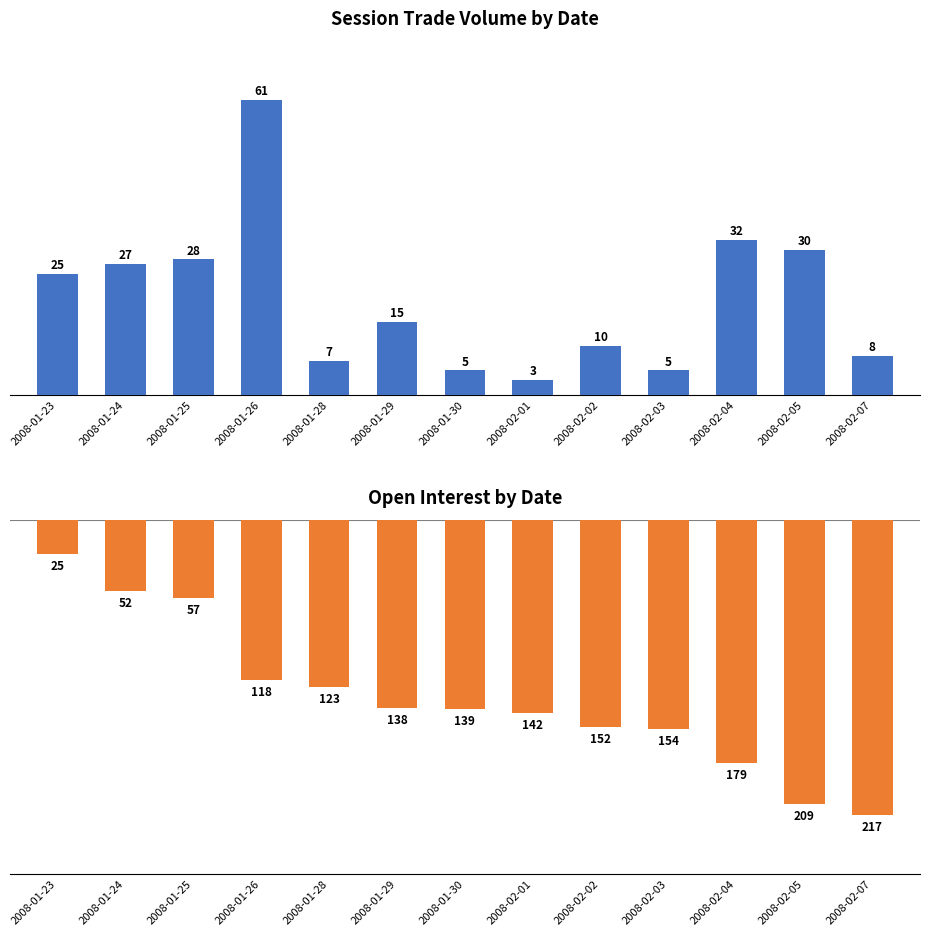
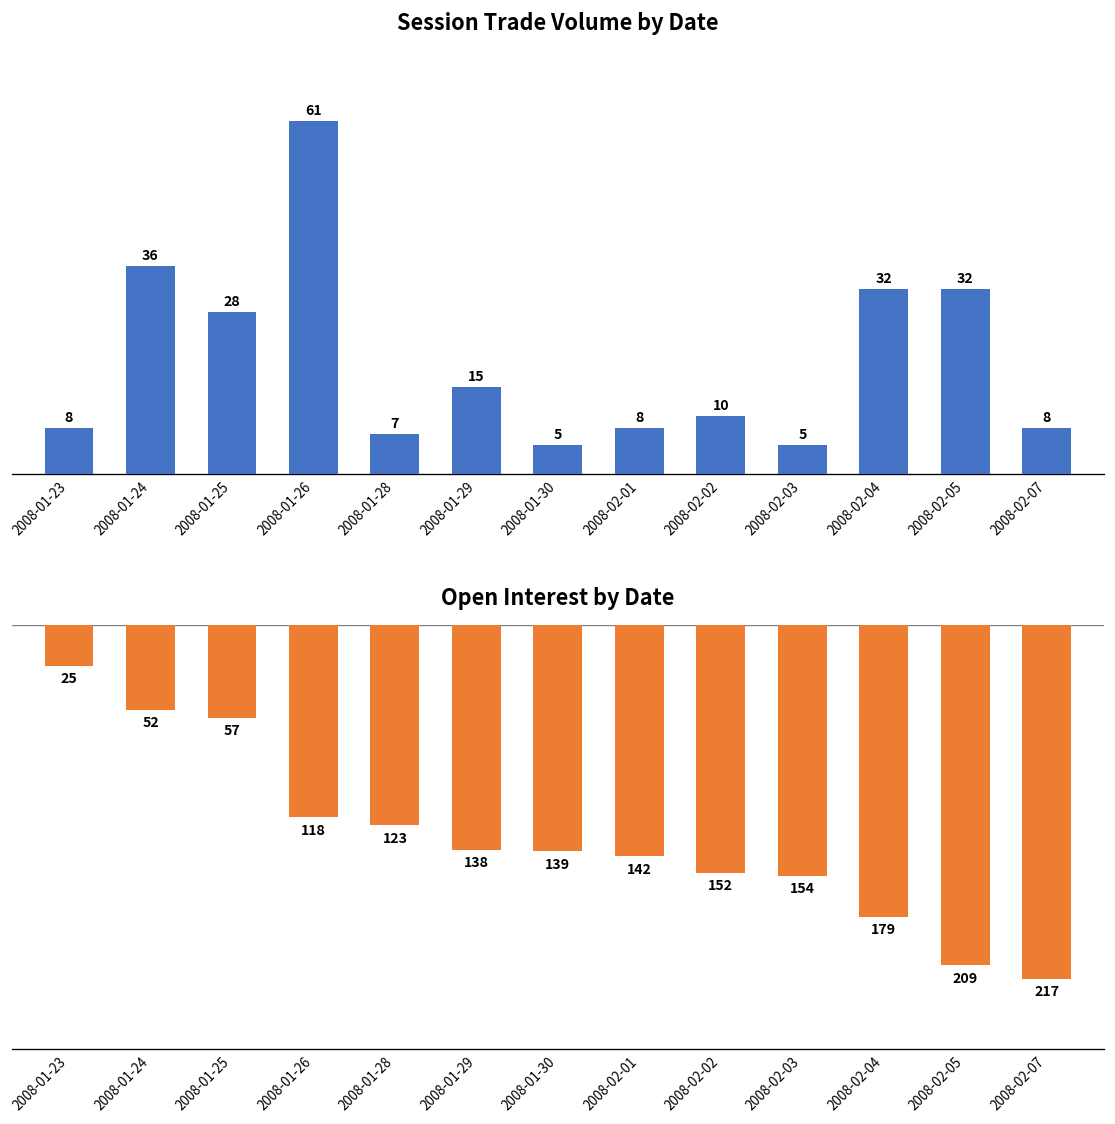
Session Trade Volume by Date, 2008-01-23: 25 -> 8
Session Trade Volume by Date, 2008-01-24: 27 -> 36
Session Trade Volume by Date, 2008-02-01: 3 -> 8
Session Trade Volume by Date, 2008-02-05: 30 -> 32
